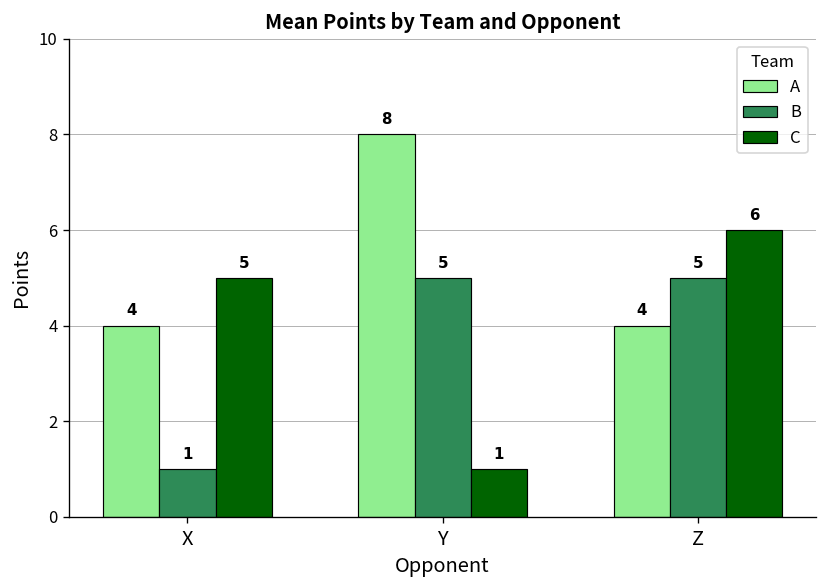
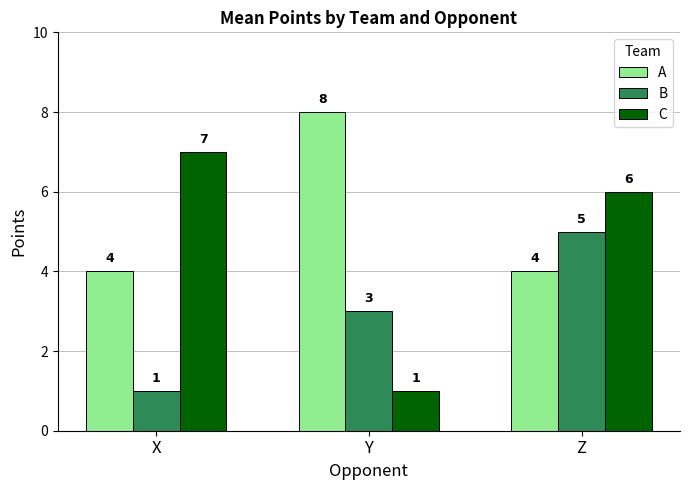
C, X: 5 -> 7
B, Y: 5 -> 3
